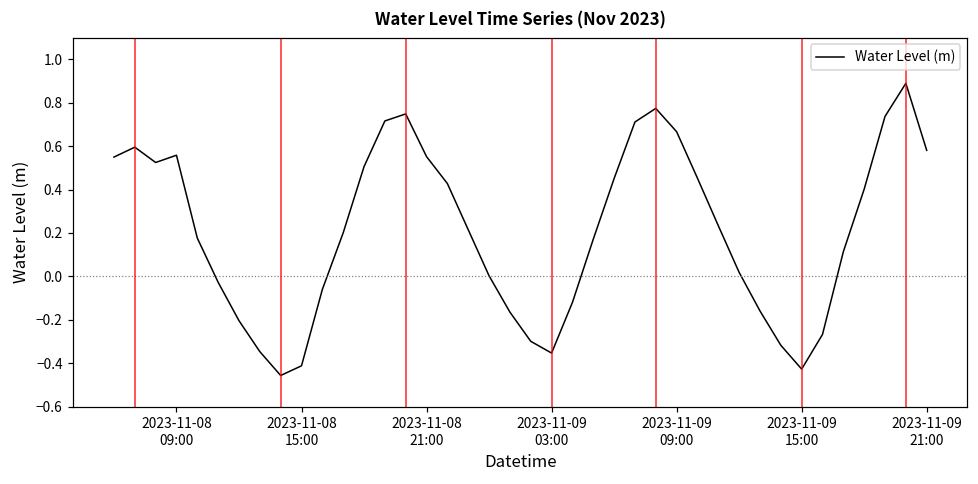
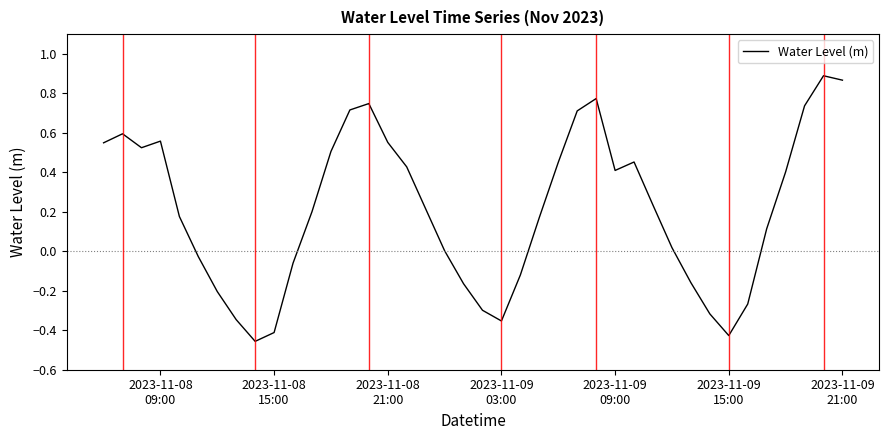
2023-11-09 09:00: 0.67 -> 0.41
2023-11-09 21:00: 0.58 -> 0.87
